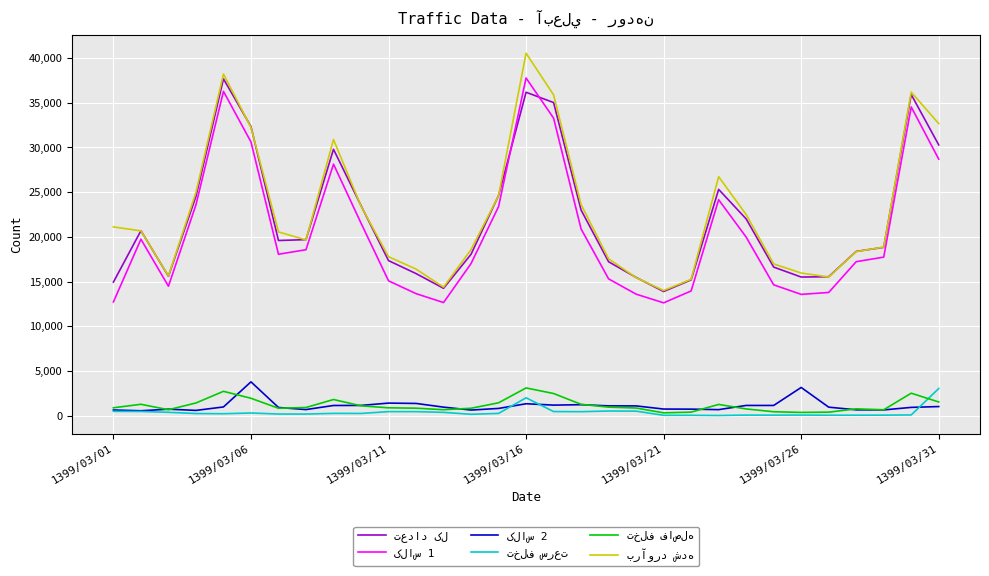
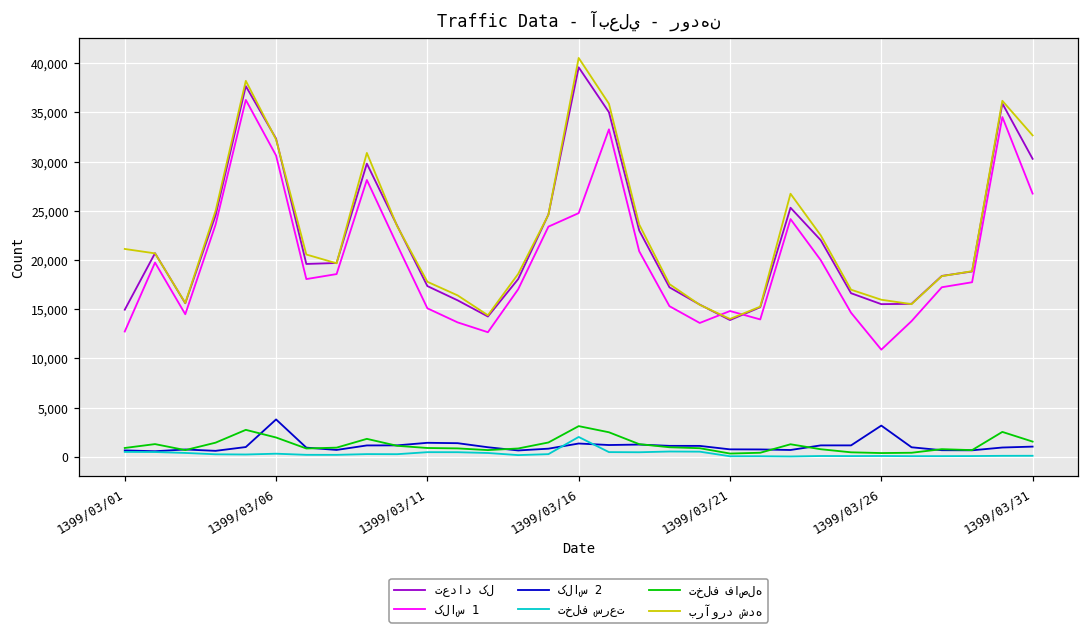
تعداد کل, 1399/03/16: 36,000 -> 40,000
کلاس 1, 1399/03/16: 38,000 -> 25,000
کلاس 1, 1399/03/21: 13,000 -> 15,000
کلاس 1, 1399/03/26: 14,000 -> 11,000
کلاس 1, 1399/03/31: 29,000 -> 27,000
تخلف سرعت, 1399/03/31: 3,000 -> 0
